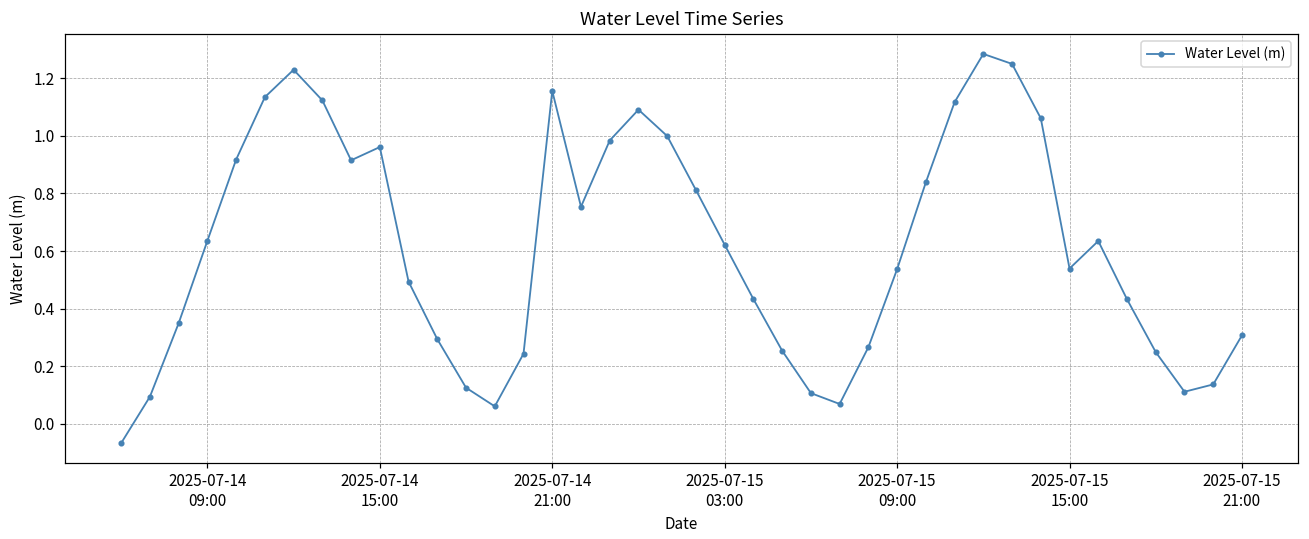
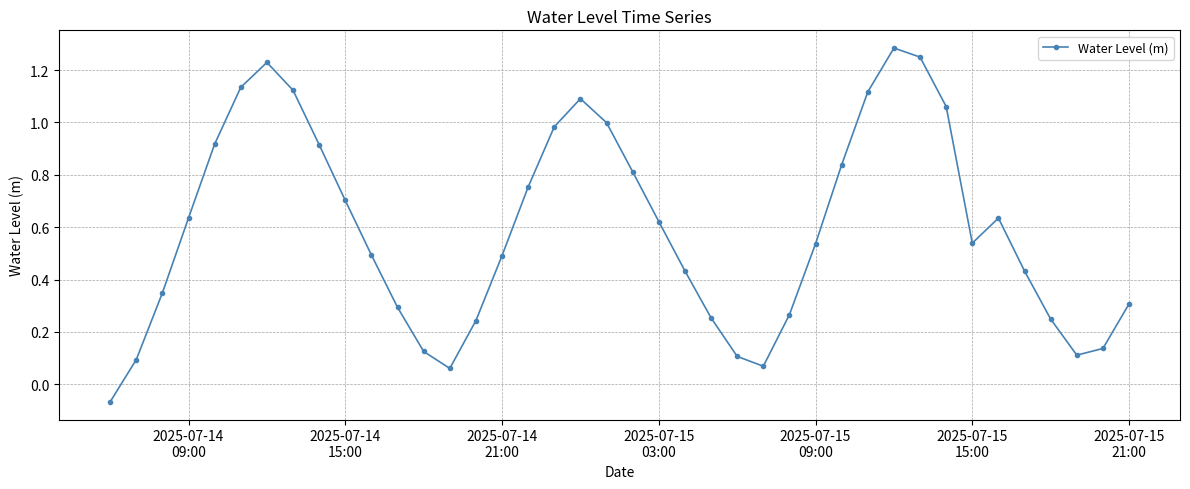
2025-07-14 15:00: 0.96 -> 0.70
2025-07-14 21:00: 1.16 -> 0.49
